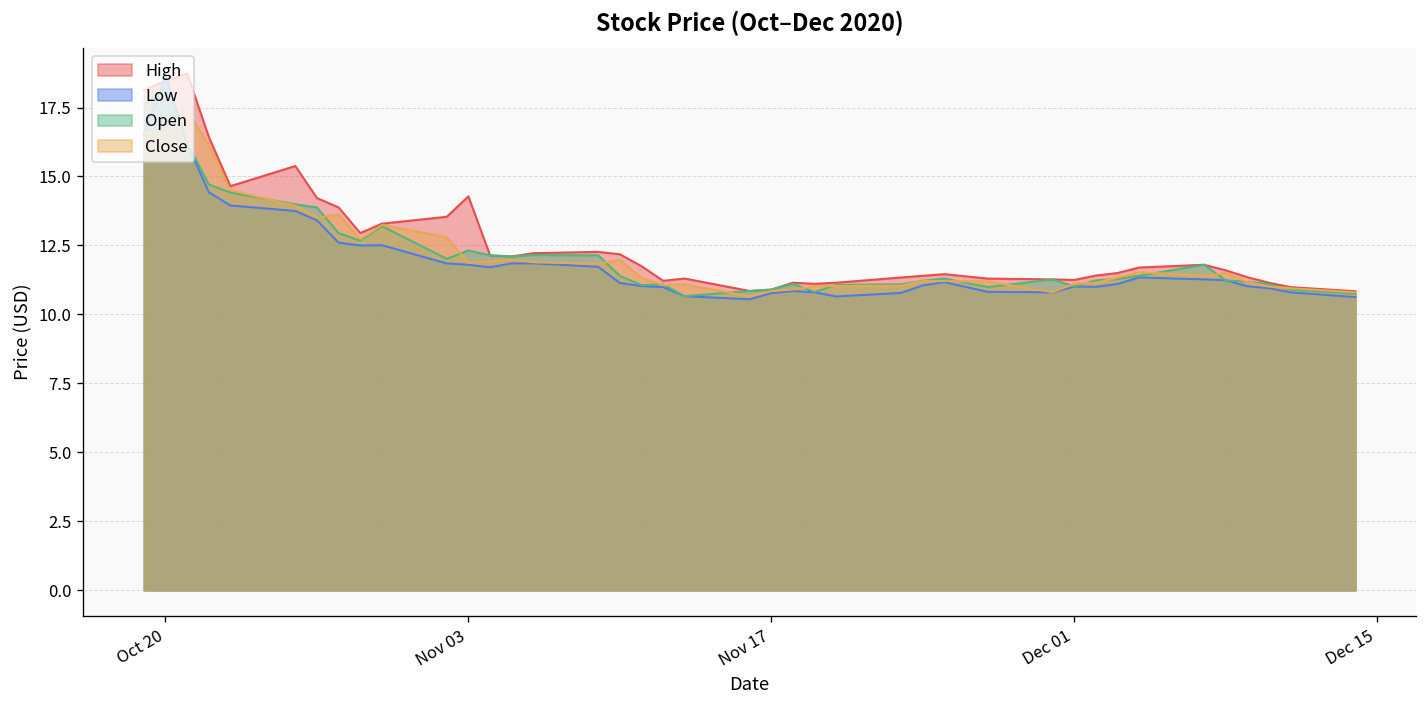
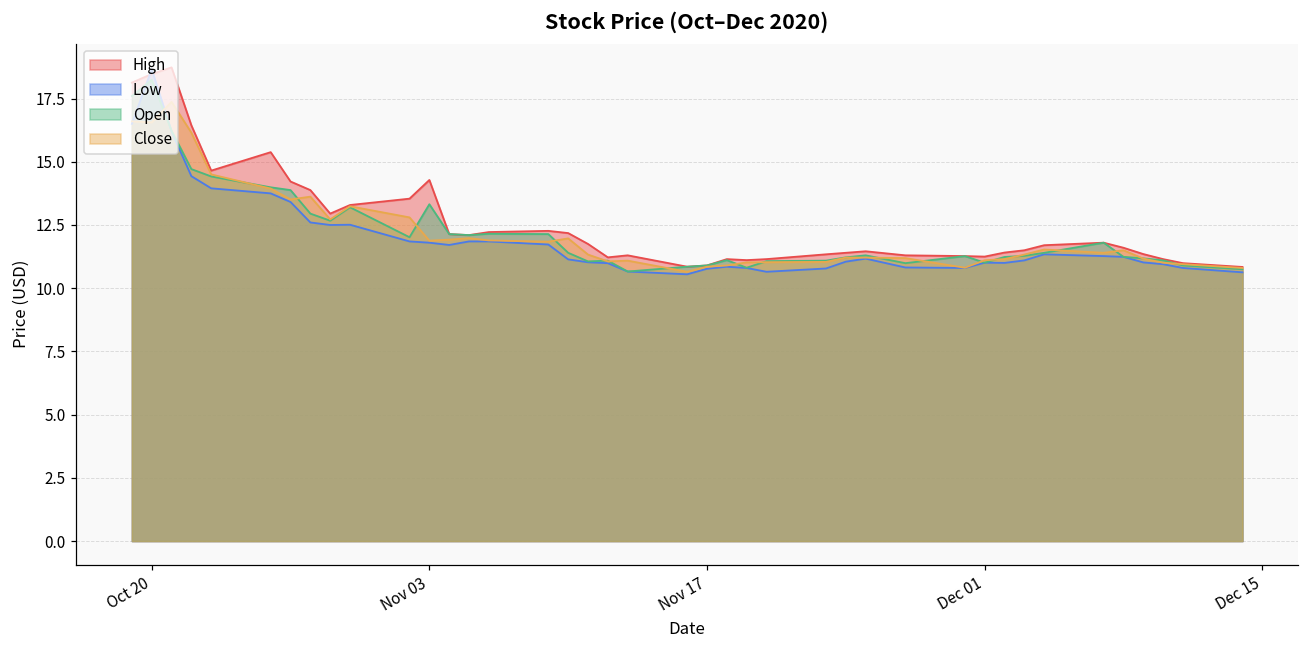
Open, Nov 03: 12.3 -> 13.3
